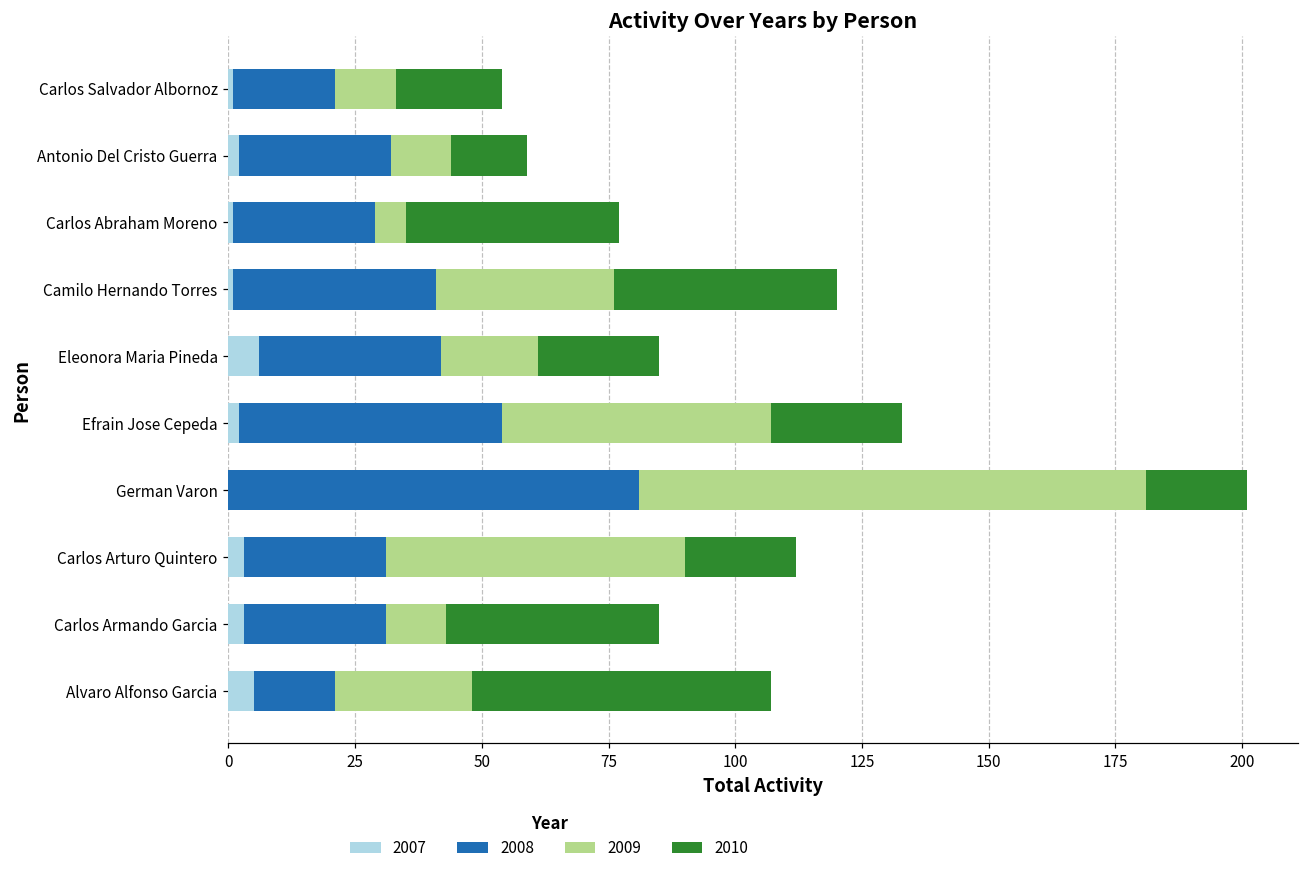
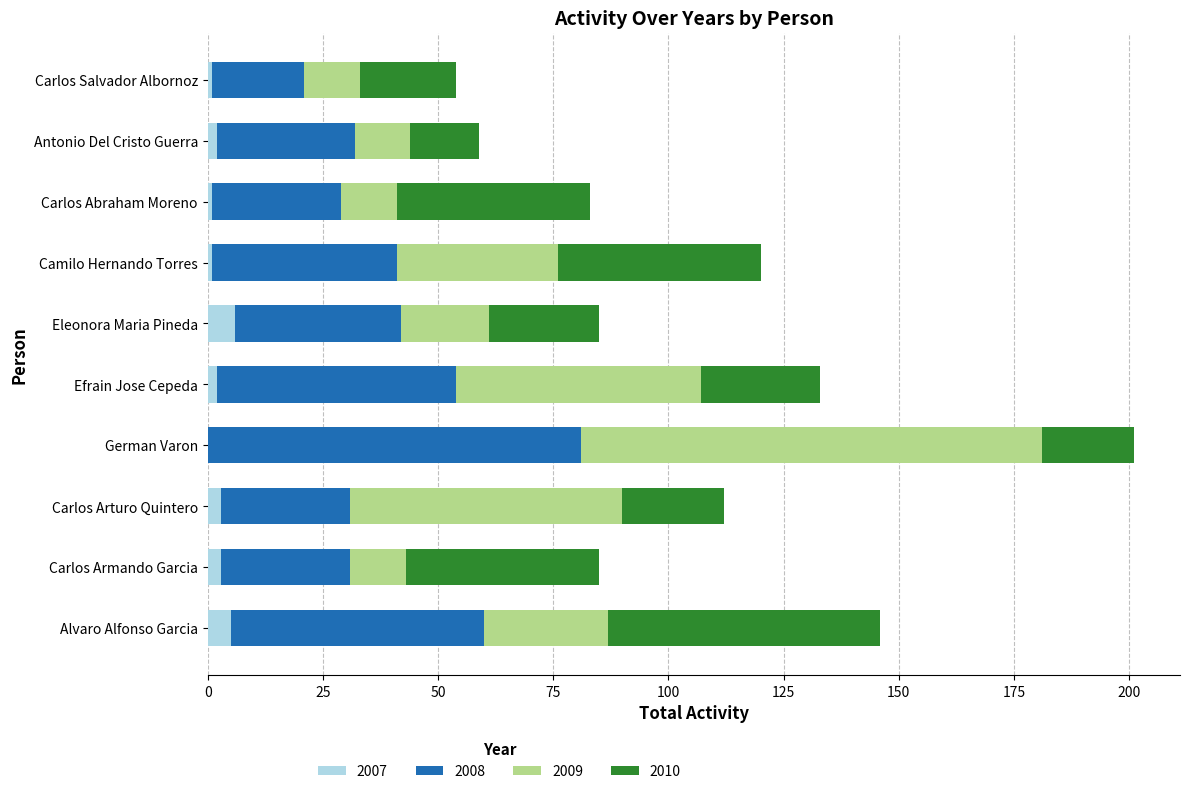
2009, Carlos Abraham Moreno: 6 -> 12
2008, Alvaro Alfonso Garcia: 16 -> 55
